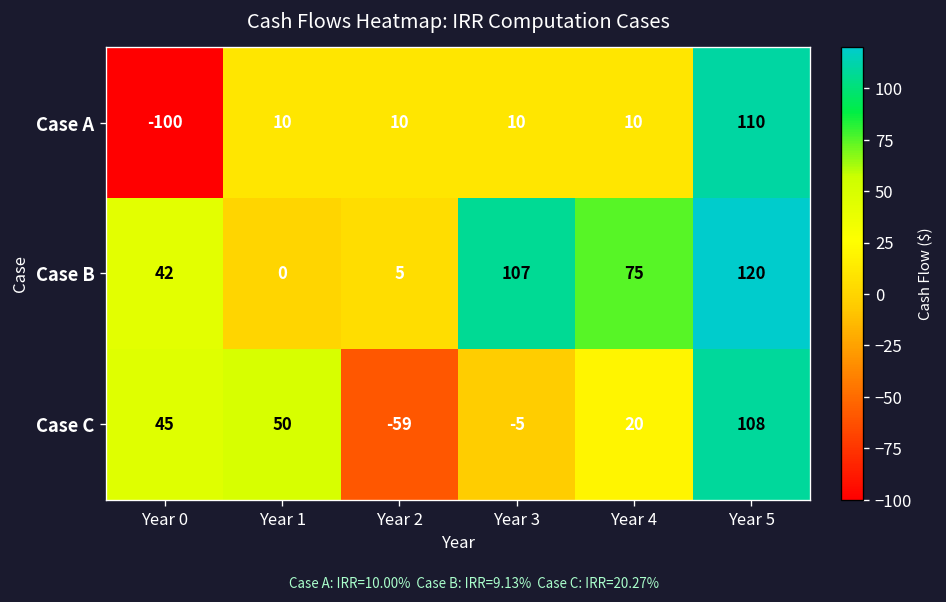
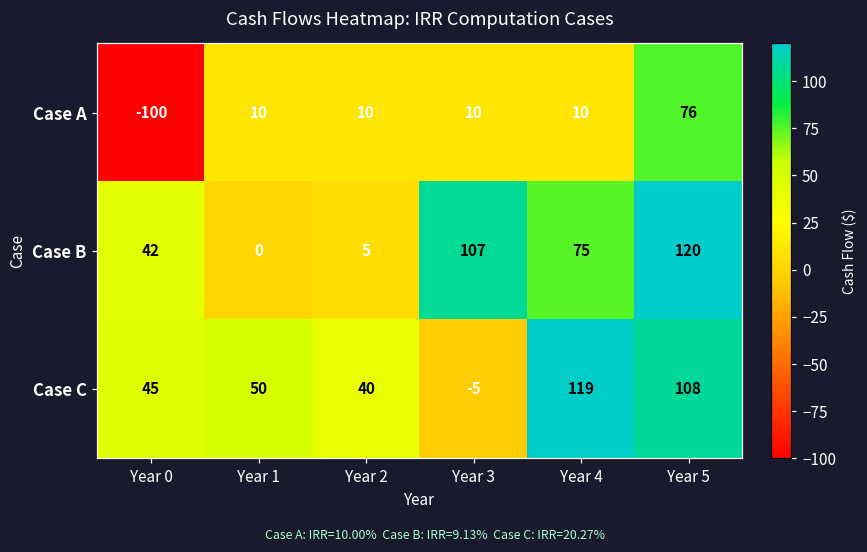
Case A, Year 5: 110 -> 76
Case C, Year 2: -59 -> 40
Case C, Year 4: 20 -> 119
